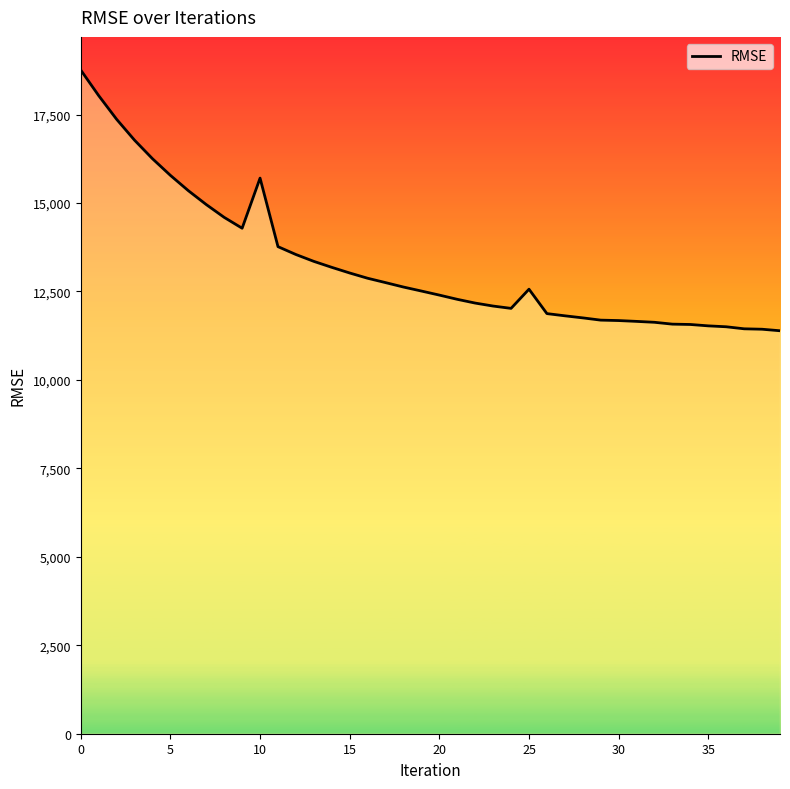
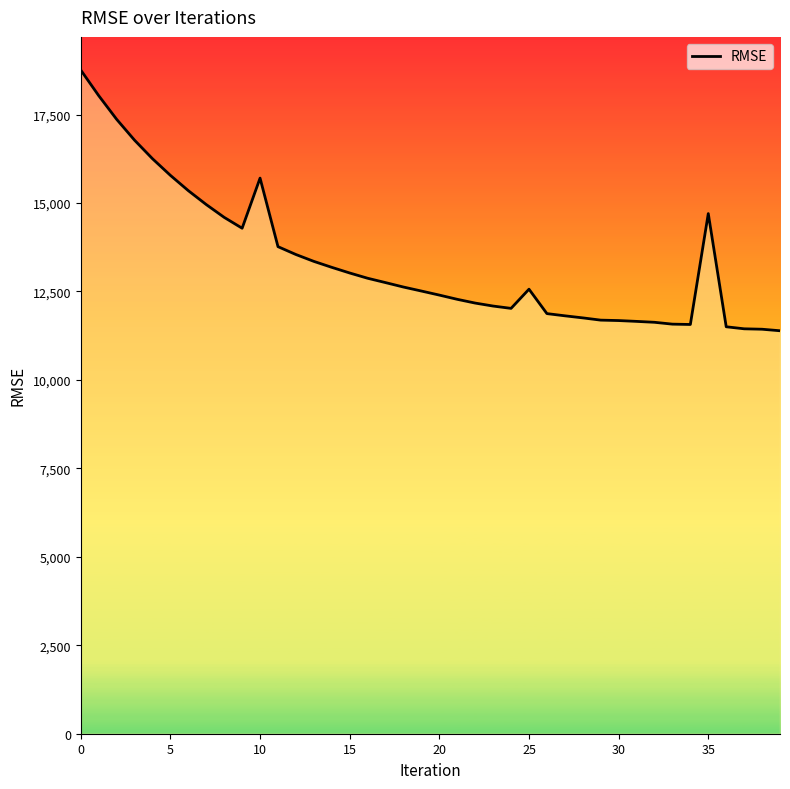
35: 11,500 -> 14,700
